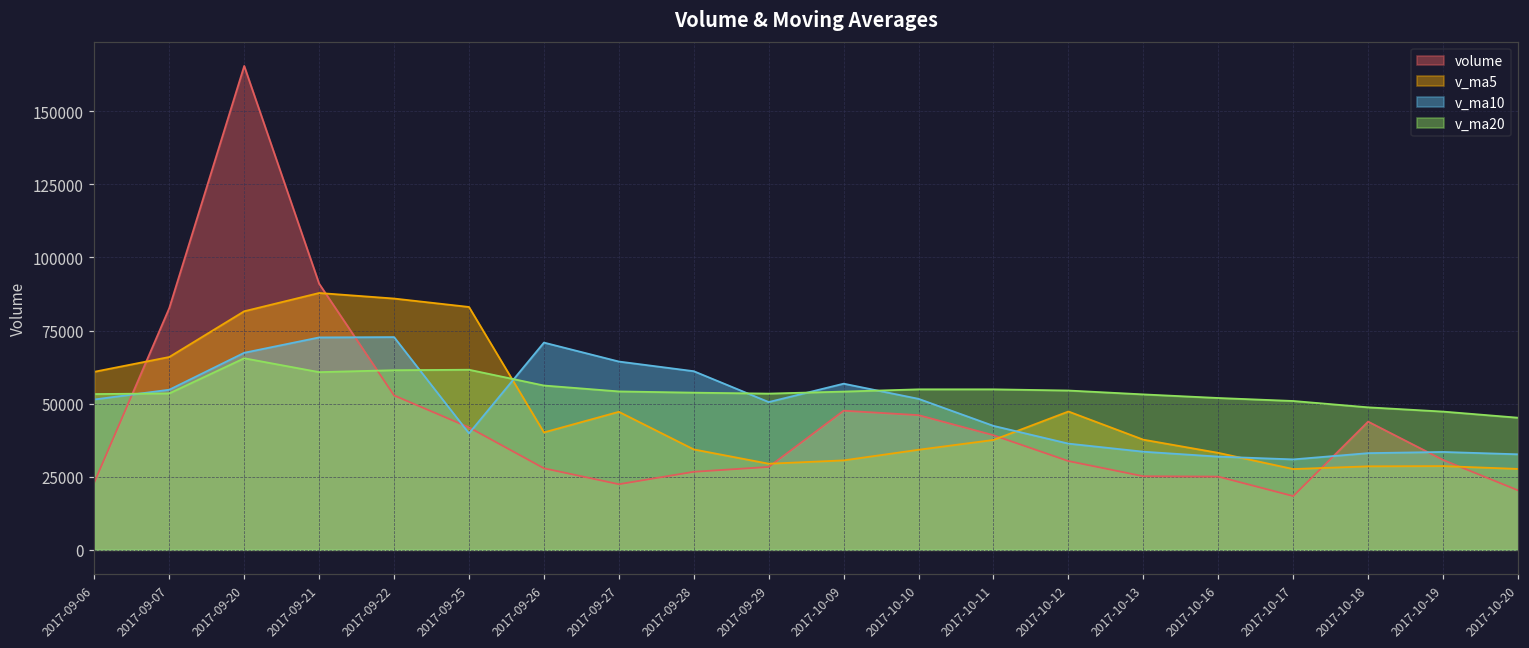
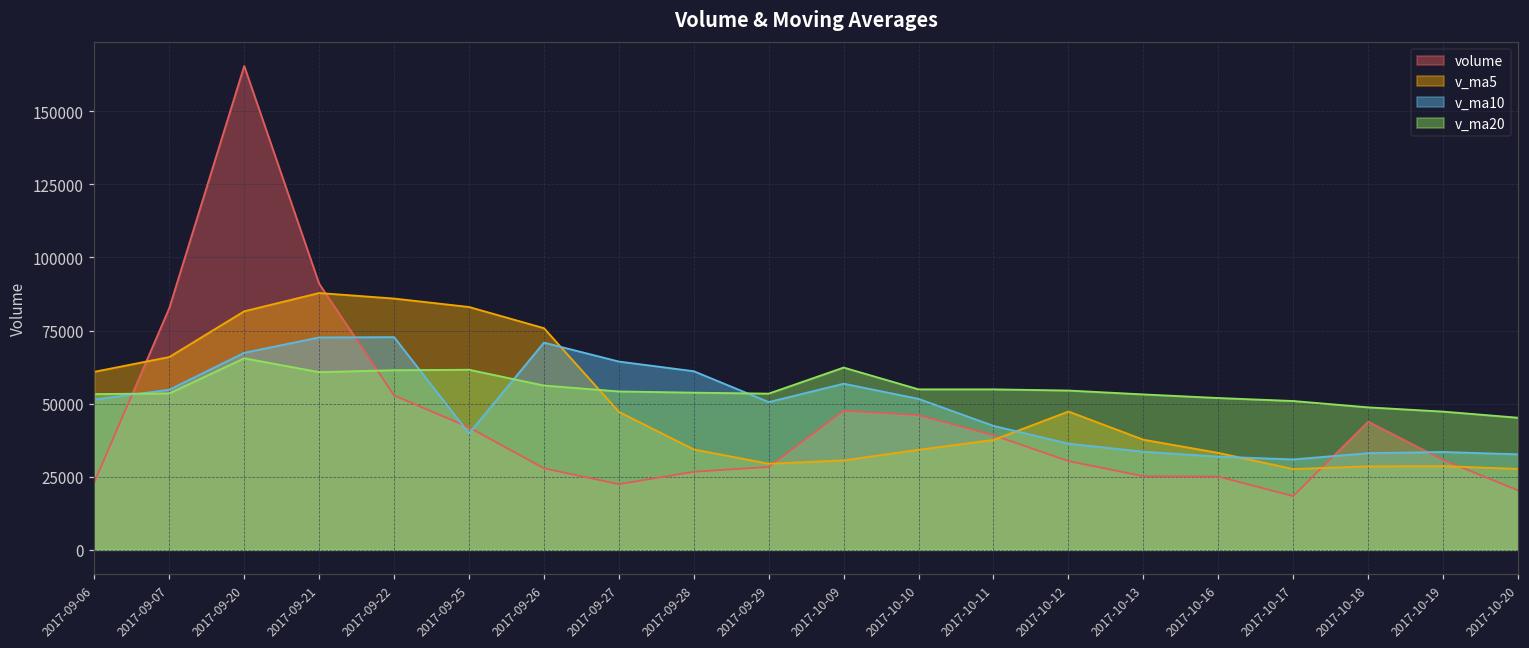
v_ma5, 2017-09-26: 40000 -> 76000
v_ma20, 2017-10-09: 54000 -> 62000
